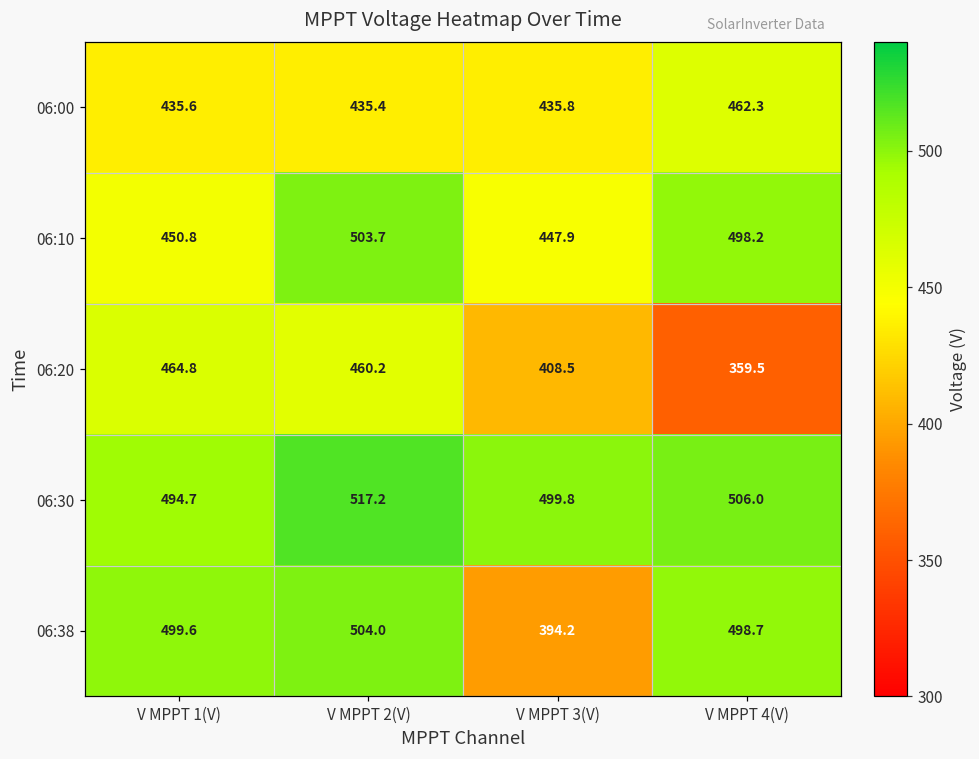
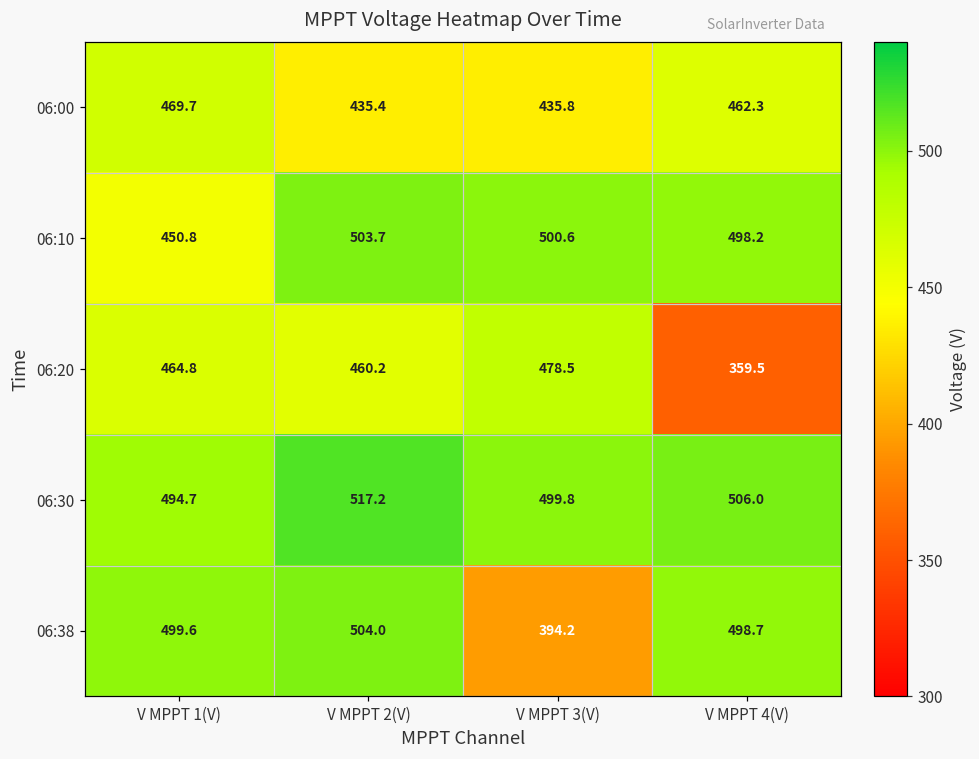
06:00, V MPPT 1(V): 435.6 -> 469.7
06:10, V MPPT 3(V): 447.9 -> 500.6
06:20, V MPPT 3(V): 408.5 -> 478.5
